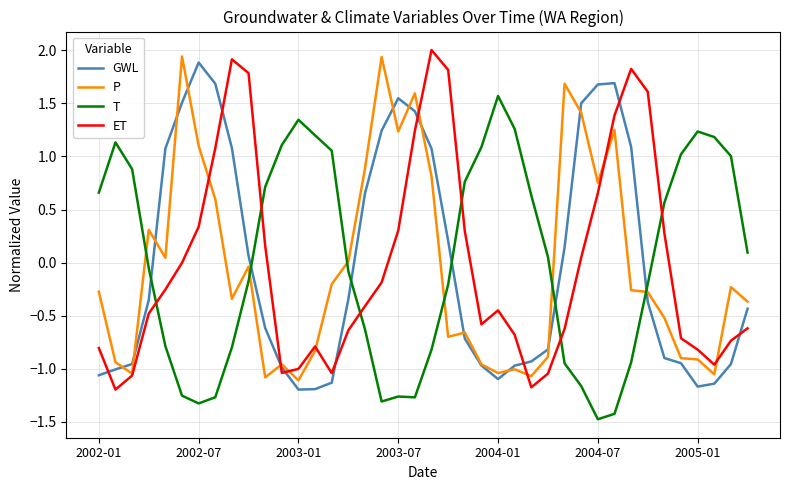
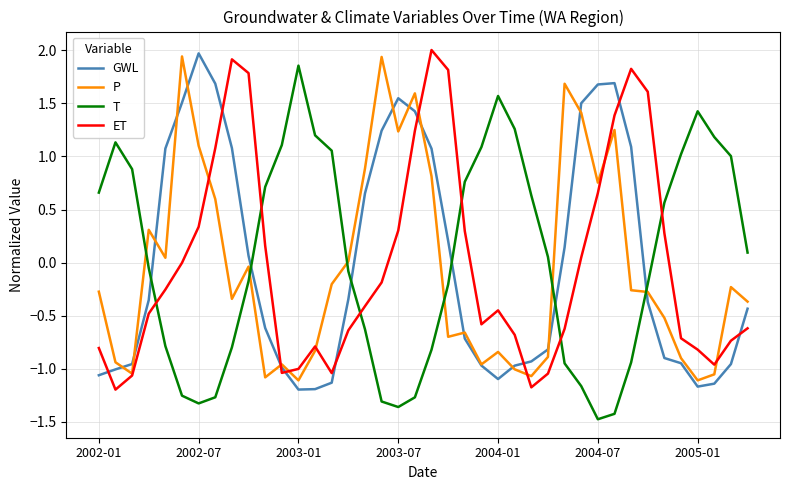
GWL, 2002-07: 1.88 -> 1.97
T, 2003-01: 1.35 -> 1.86
T, 2003-07: -1.26 -> -1.36
P, 2004-01: -1.04 -> -0.84
P, 2005-01: -0.91 -> -1.11
T, 2005-01: 1.23 -> 1.43
